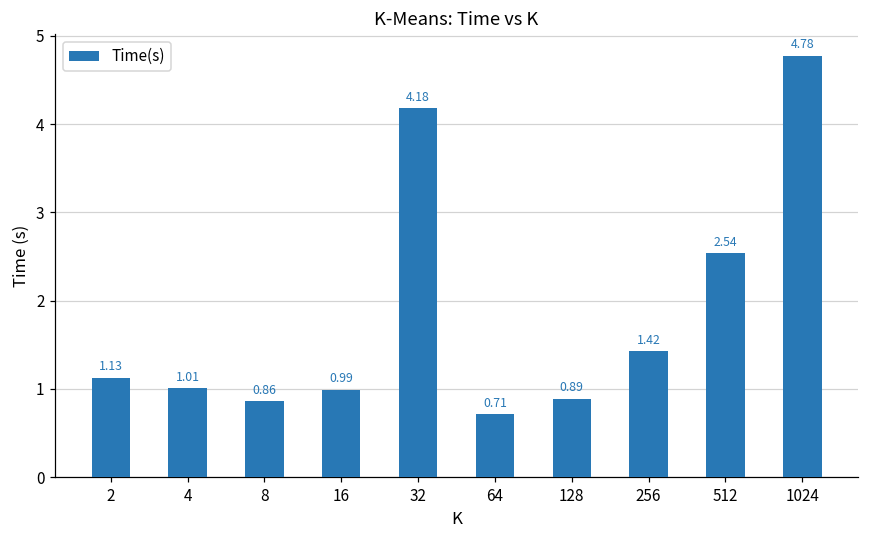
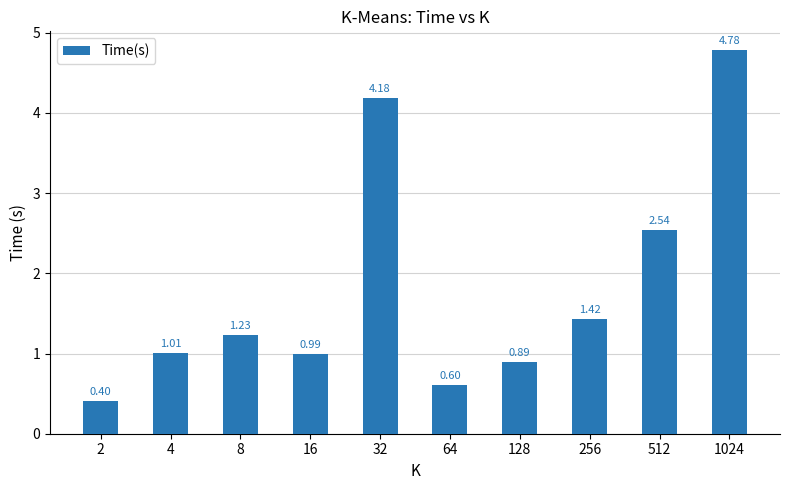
2: 1.13 -> 0.40
8: 0.86 -> 1.23
64: 0.71 -> 0.60
